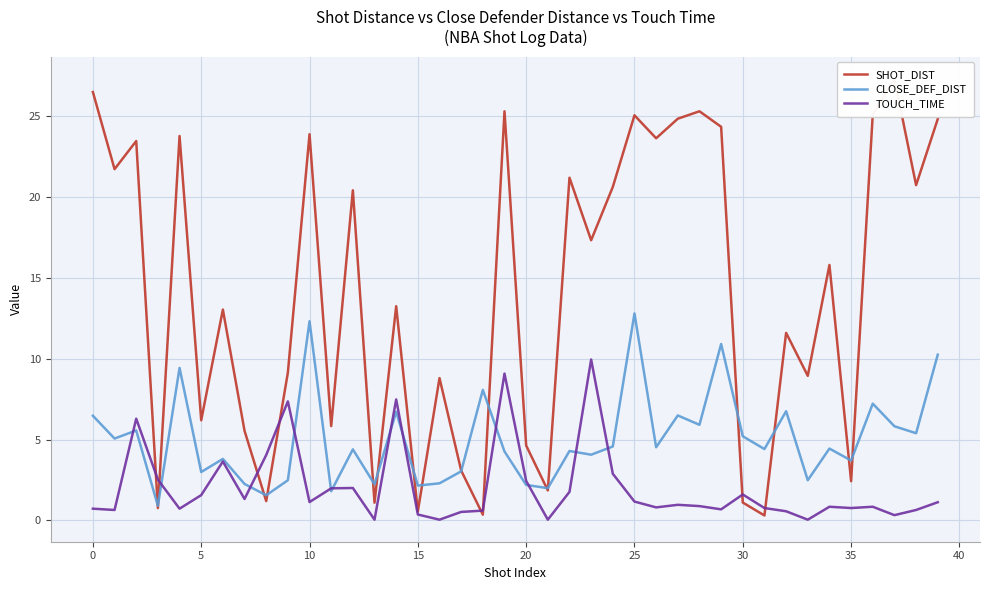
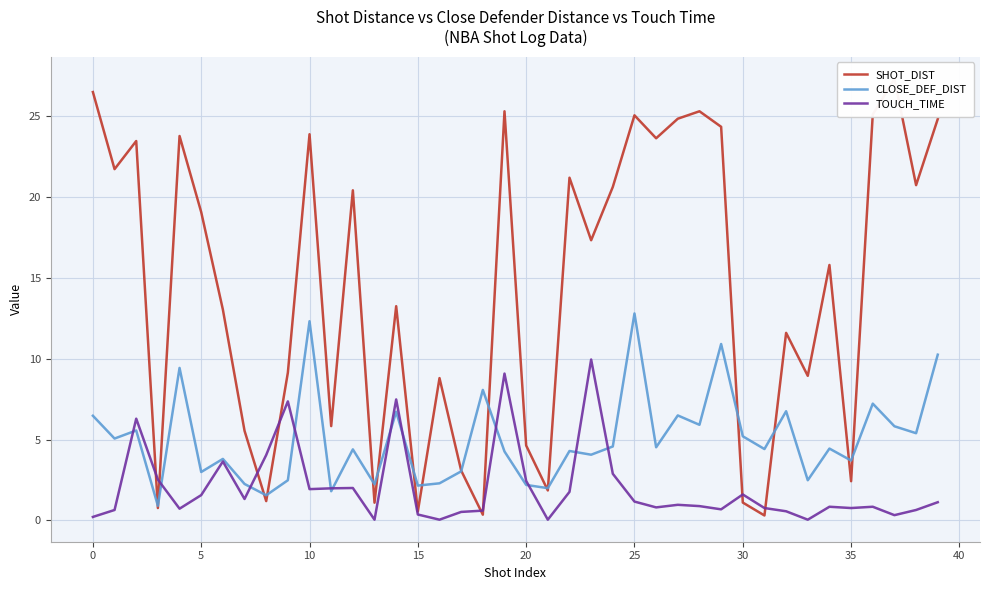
TOUCH_TIME, 0: 0.7 -> 0.2
SHOT_DIST, 5: 6.2 -> 19.1
TOUCH_TIME, 10: 1.1 -> 1.9
